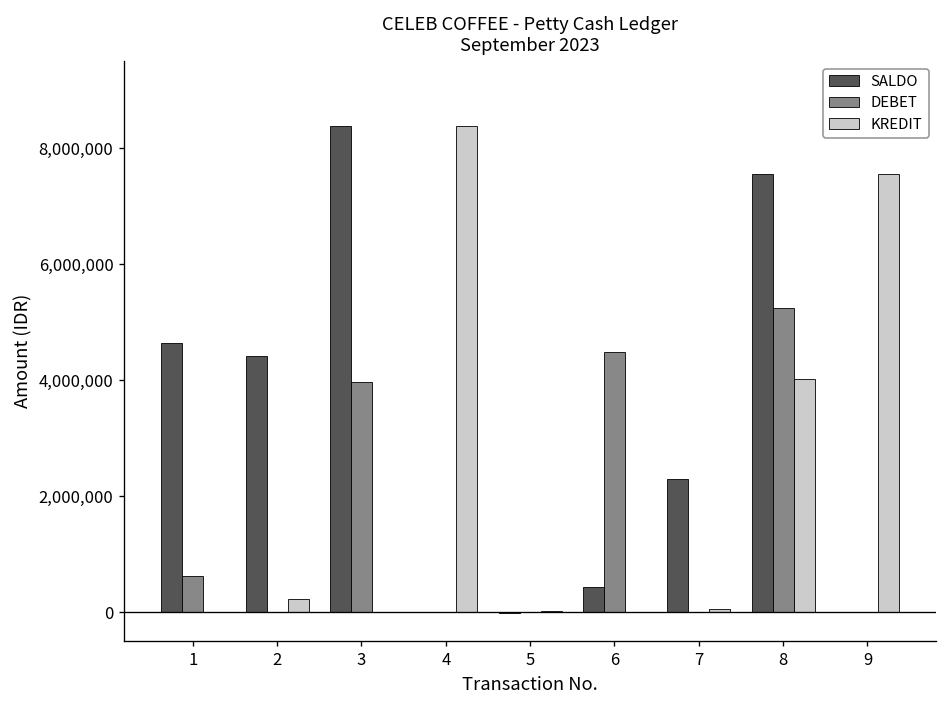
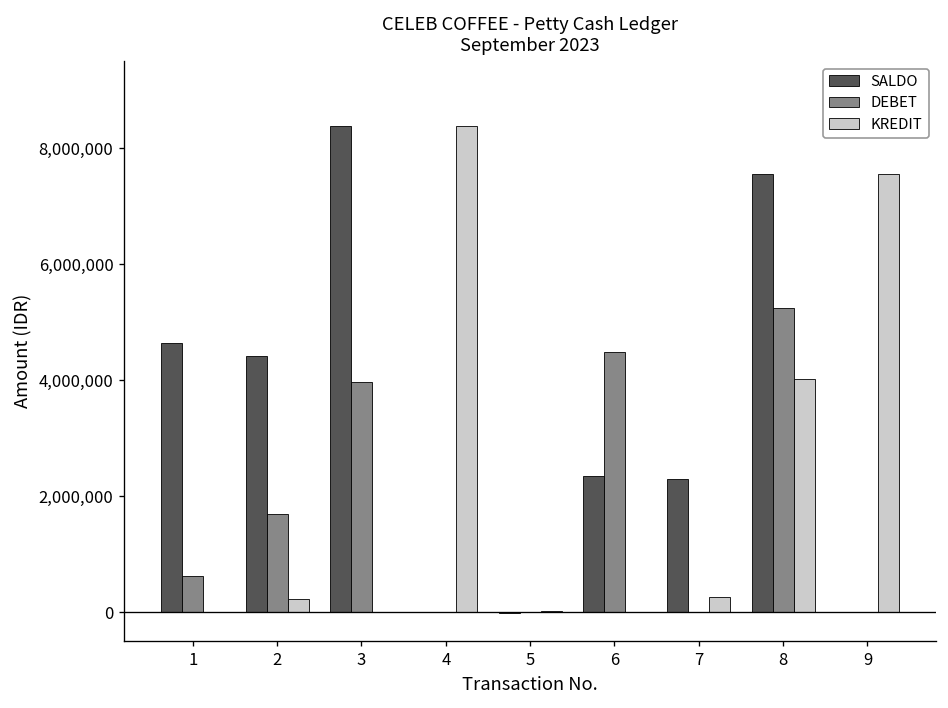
DEBET, 2: 0 -> 1,700,000
SALDO, 6: 400,000 -> 2,400,000
KREDIT, 7: 100,000 -> 300,000
